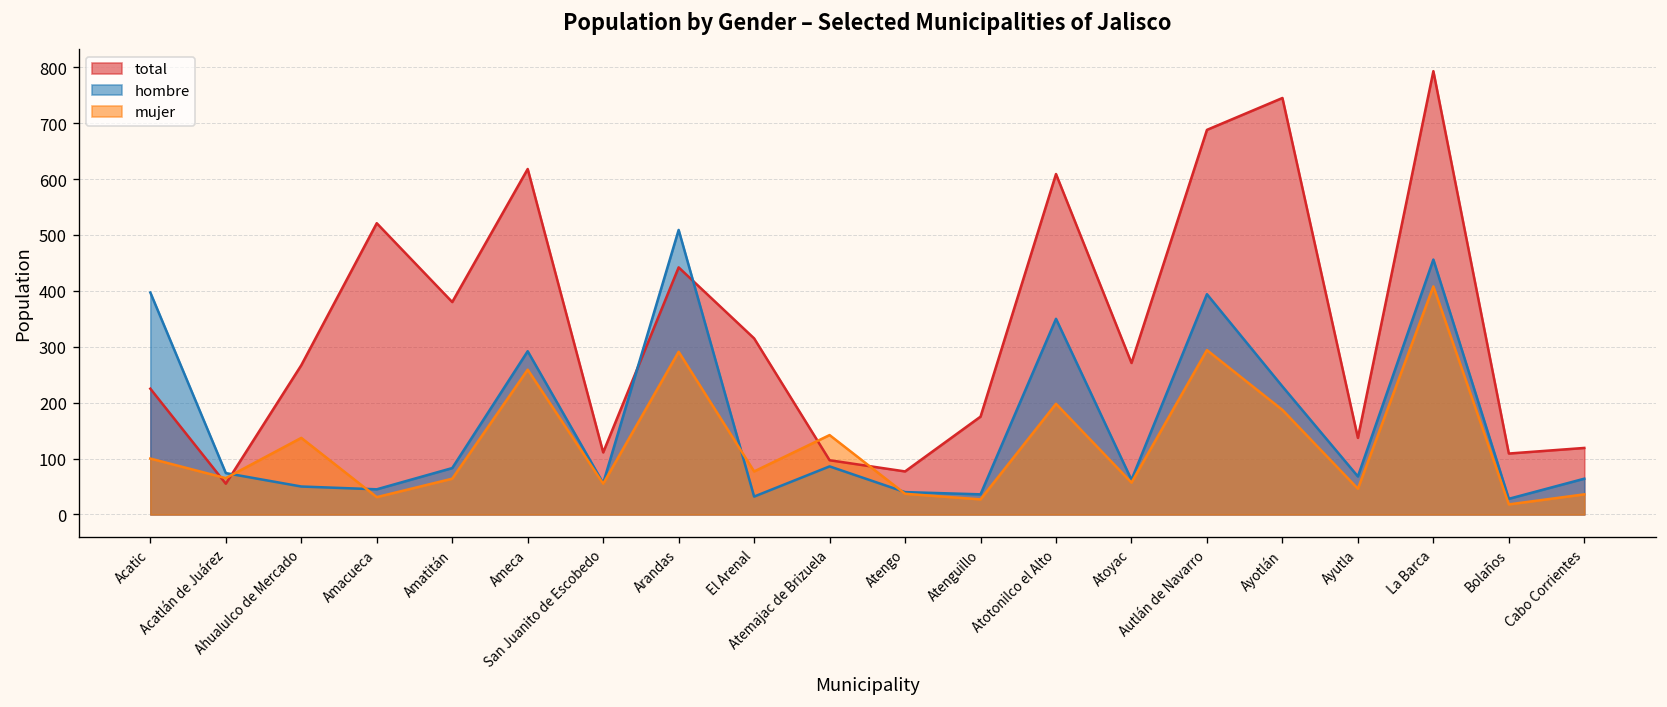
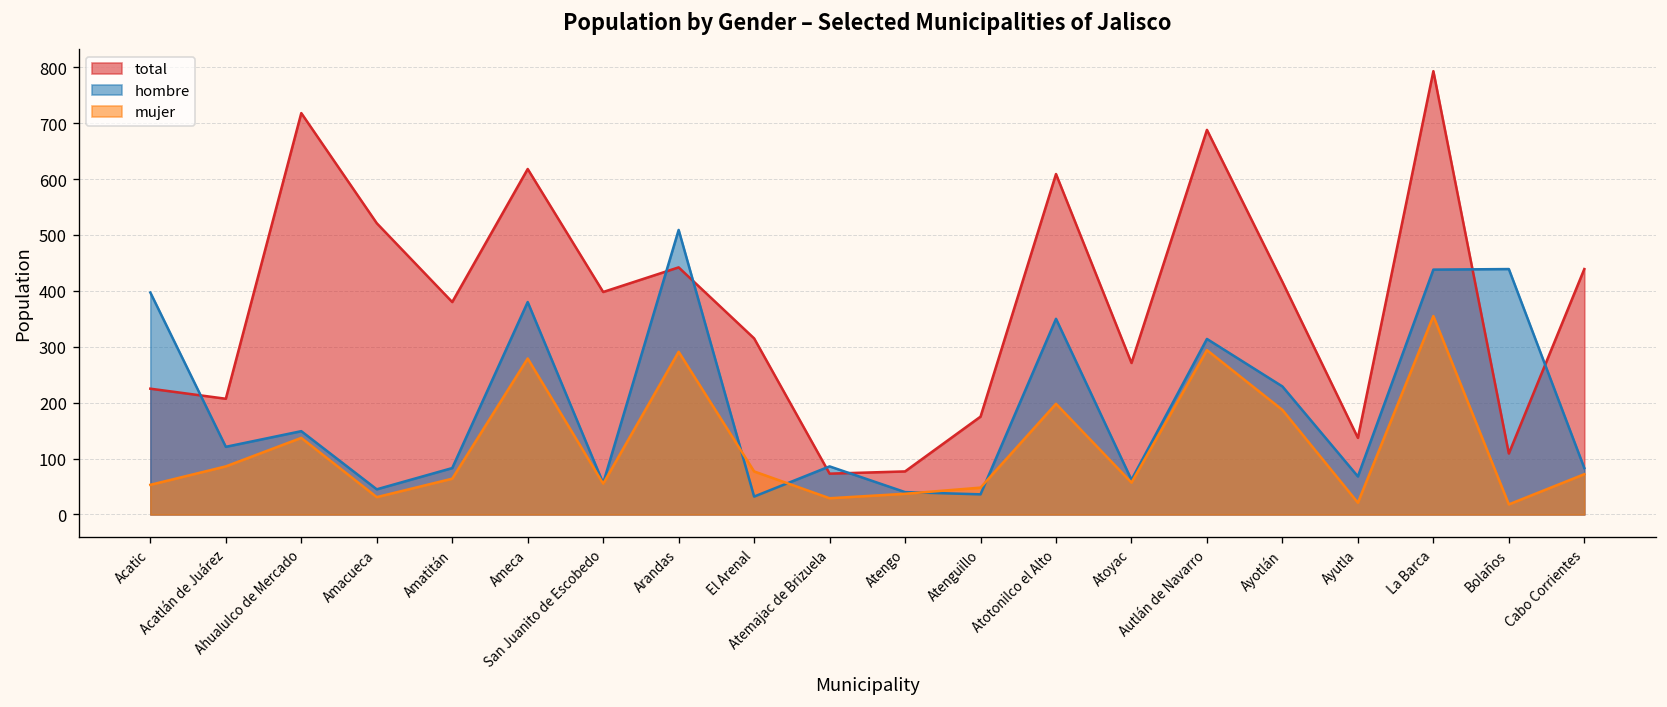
mujer, Acatic: 100 -> 50
total, Acatlán de Juárez: 60 -> 210
hombre, Acatlán de Juárez: 70 -> 120
mujer, Acatlán de Juárez: 70 -> 90
total, Ahualulco de Mercado: 270 -> 720
hombre, Ahualulco de Mercado: 50 -> 150
hombre, Ameca: 290 -> 380
mujer, Ameca: 260 -> 280
total, San Juanito de Escobedo: 110 -> 400
total, Atemajac de Brizuela: 100 -> 70
mujer, Atemajac de Brizuela: 140 -> 30
mujer, Atenguillo: 30 -> 50
hombre, Autlán de Navarro: 390 -> 310
total, Ayotlán: 750 -> 420
mujer, Ayutla: 50 -> 20
hombre, La Barca: 460 -> 440
mujer, La Barca: 410 -> 360
hombre, Bolaños: 30 -> 440
total, Cabo Corrientes: 120 -> 440
hombre, Cabo Corrientes: 60 -> 80
mujer, Cabo Corrientes: 40 -> 70
